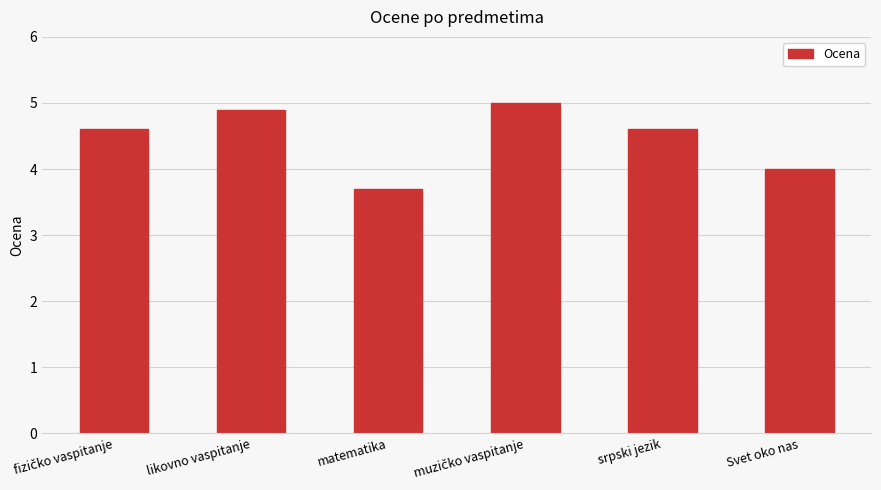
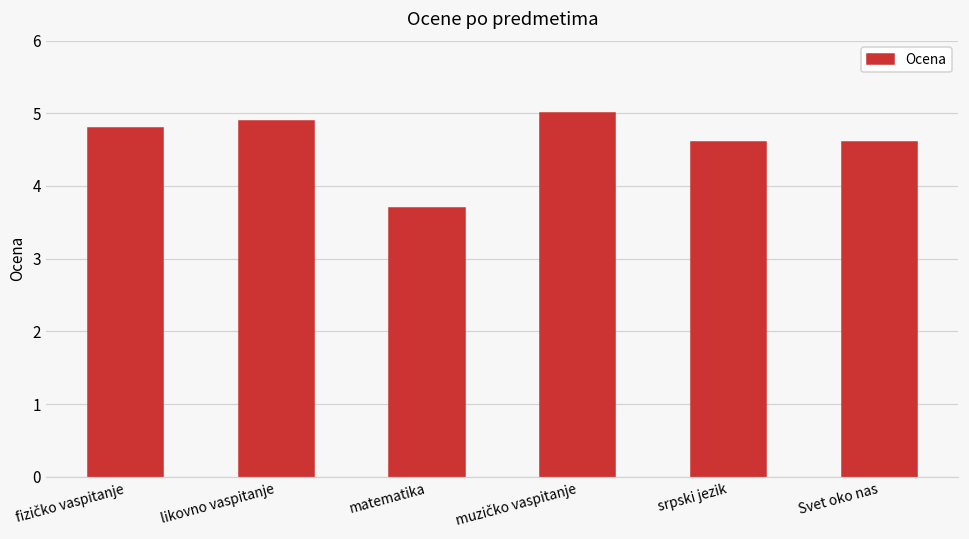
fizičko vaspitanje: 4.6 -> 4.8
Svet oko nas: 4.0 -> 4.6
